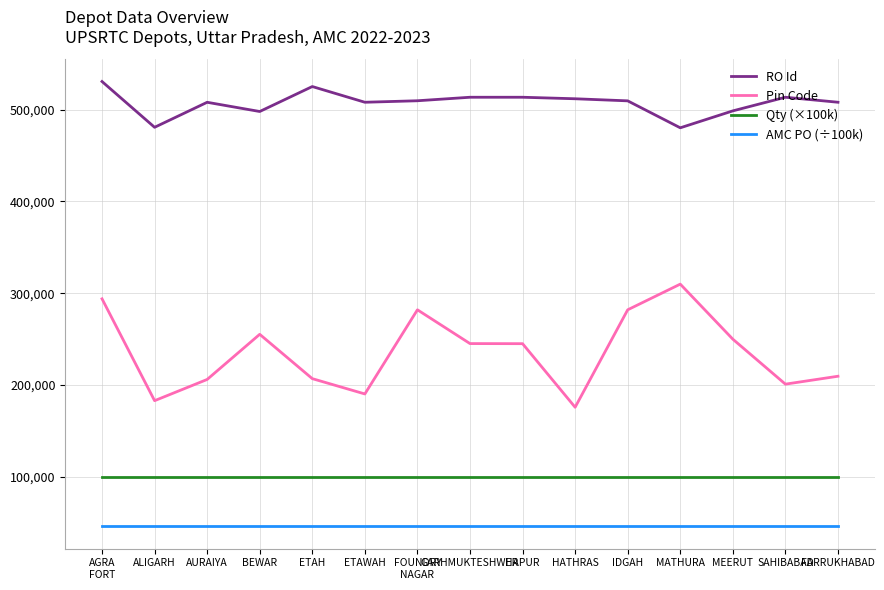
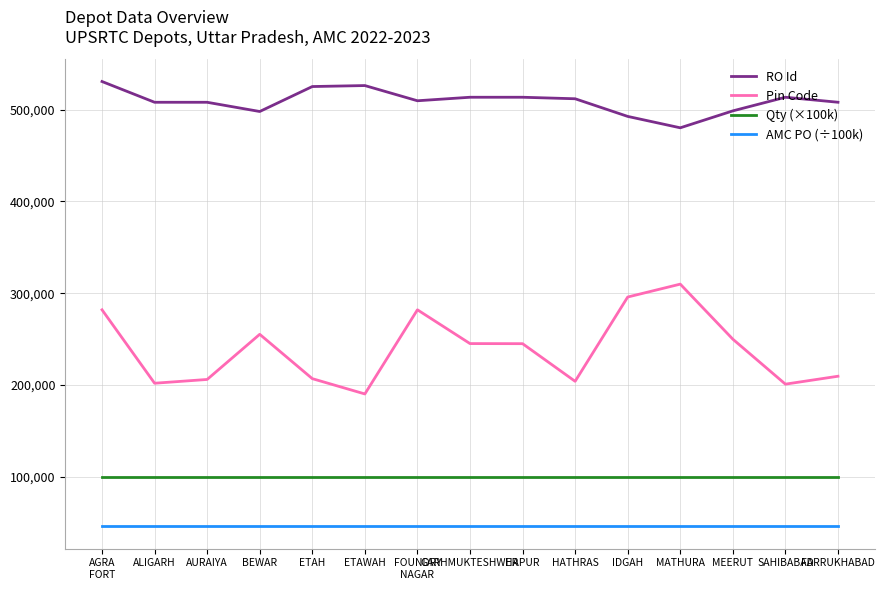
Pin Code, AGRA FORT: 290,000 -> 280,000
RO Id, ALIGARH: 480,000 -> 510,000
Pin Code, ALIGARH: 180,000 -> 200,000
RO Id, ETAWAH: 510,000 -> 530,000
Pin Code, HATHRAS: 180,000 -> 200,000
RO Id, IDGAH: 510,000 -> 490,000
Pin Code, IDGAH: 280,000 -> 300,000
